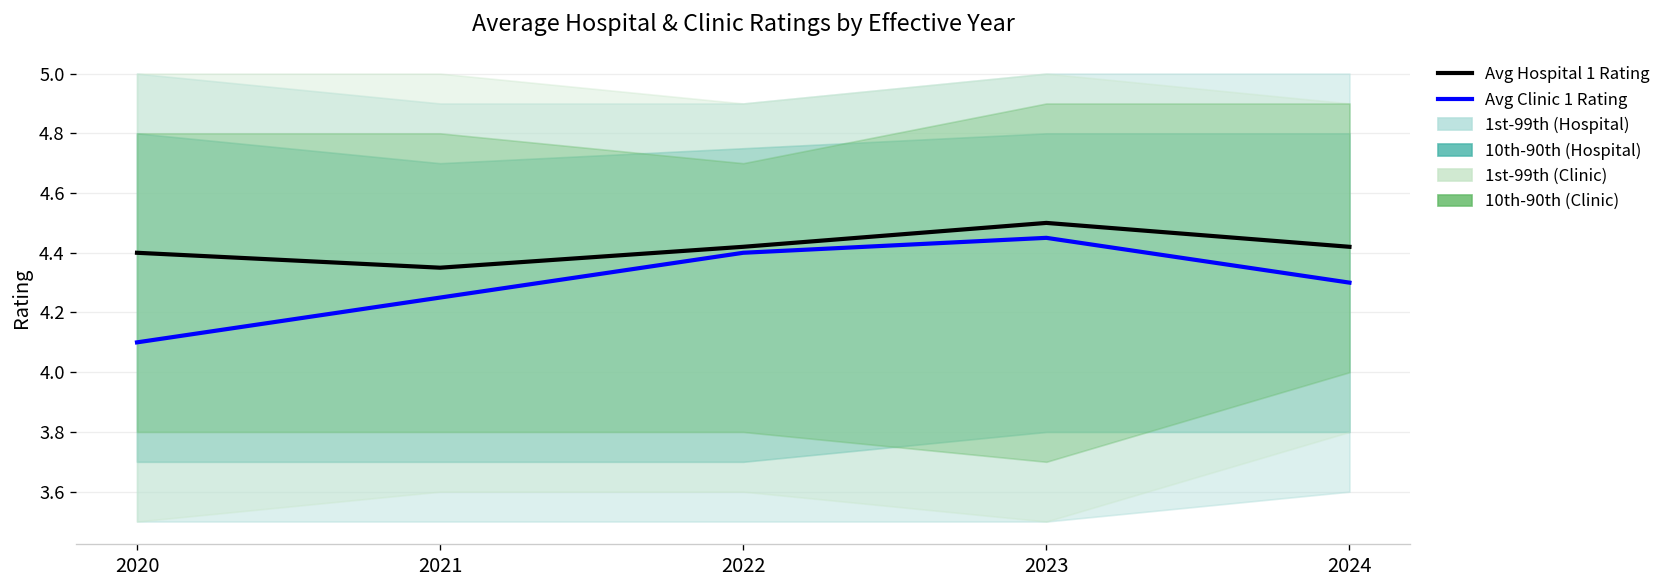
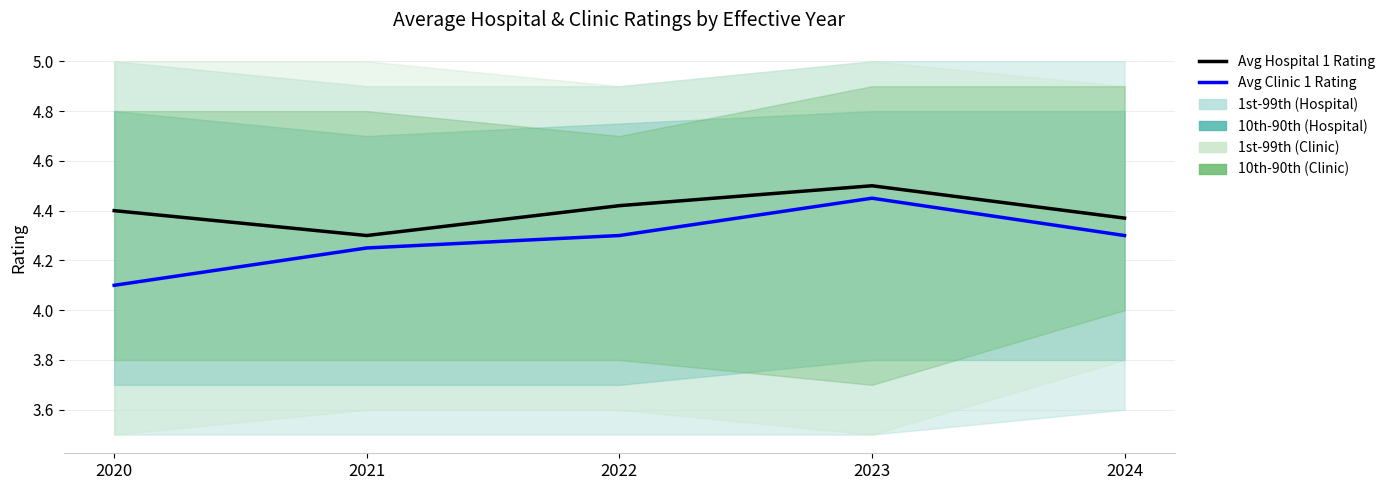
Avg Hospital 1 Rating, 2021: 4.35 -> 4.30
Avg Clinic 1 Rating, 2022: 4.4 -> 4.3
Avg Hospital 1 Rating, 2024: 4.42 -> 4.37
